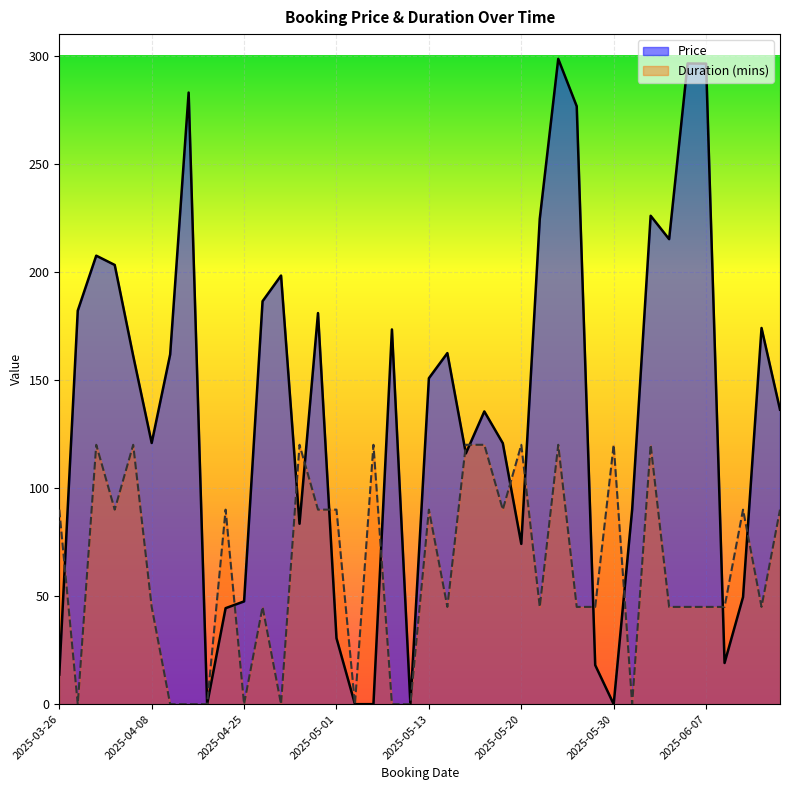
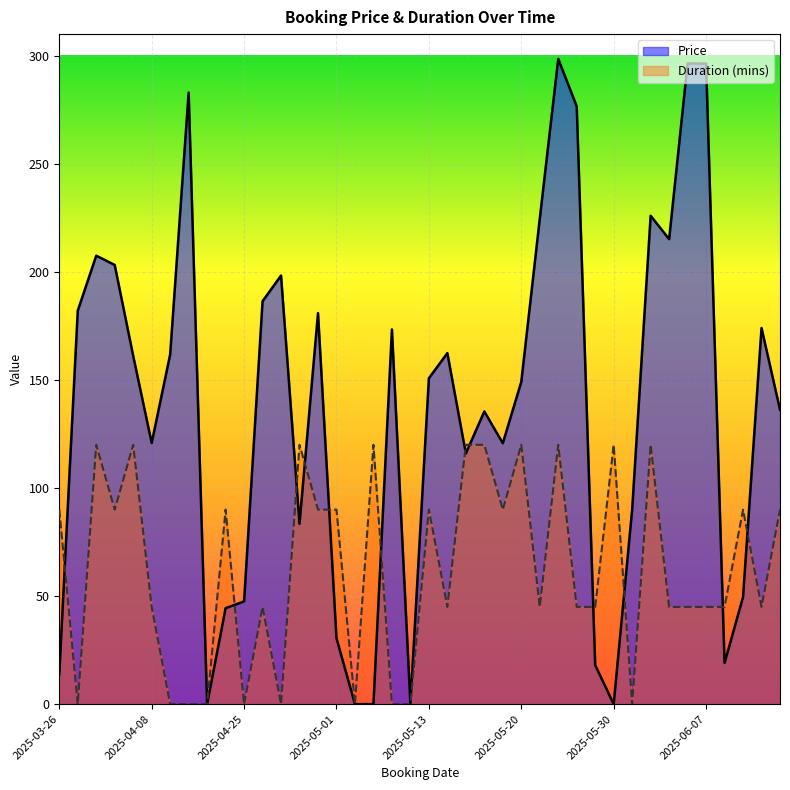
Price, 2025-05-20: 74 -> 149
